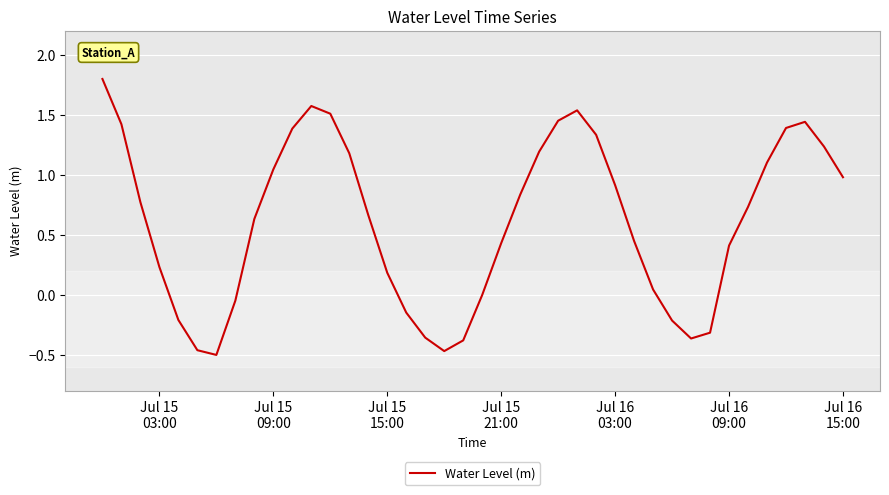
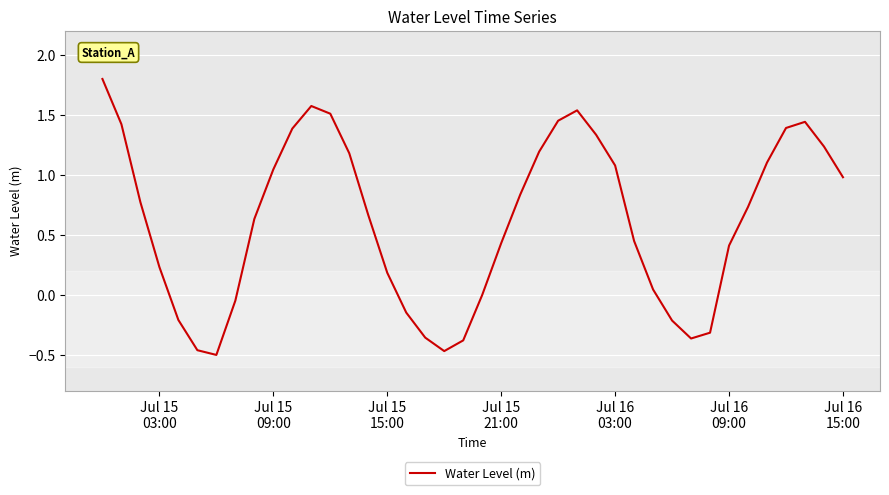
Jul 16 03:00: 0.91 -> 1.08
